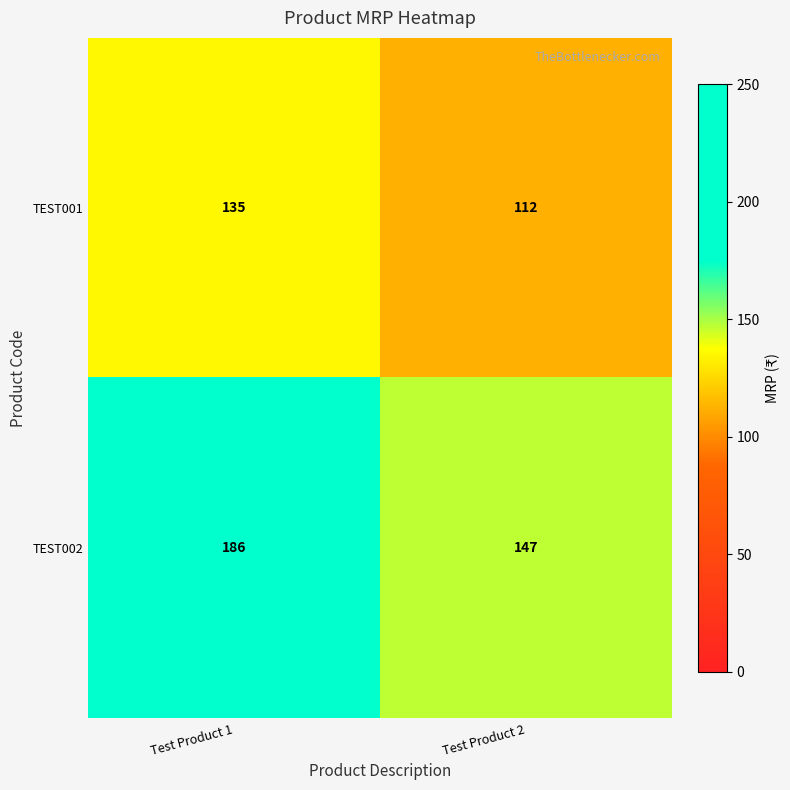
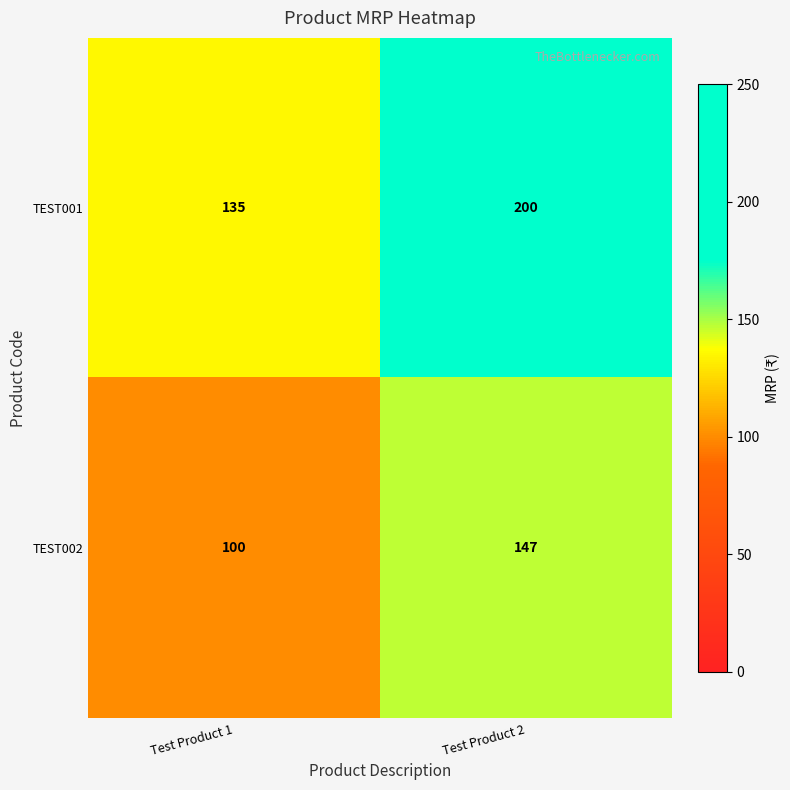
TEST001, Test Product 2: 112 -> 200
TEST002, Test Product 1: 186 -> 100
